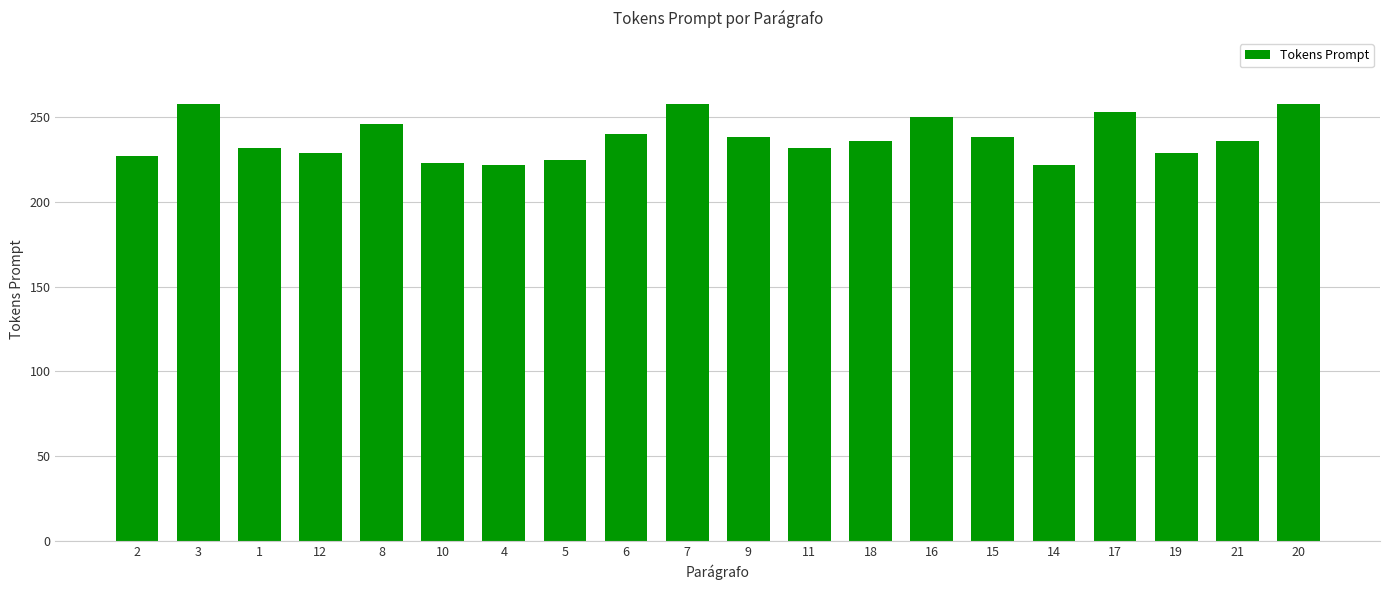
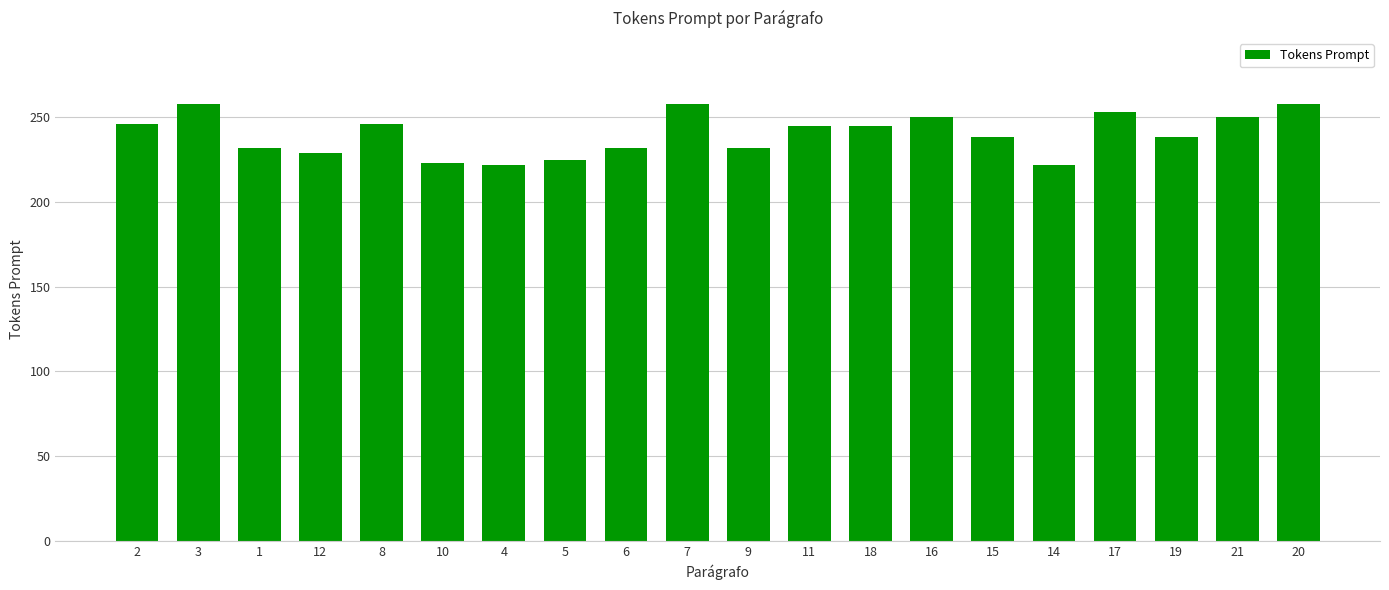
2: 227 -> 246
6: 240 -> 232
9: 238 -> 232
11: 232 -> 245
18: 236 -> 245
19: 229 -> 238
21: 236 -> 250
